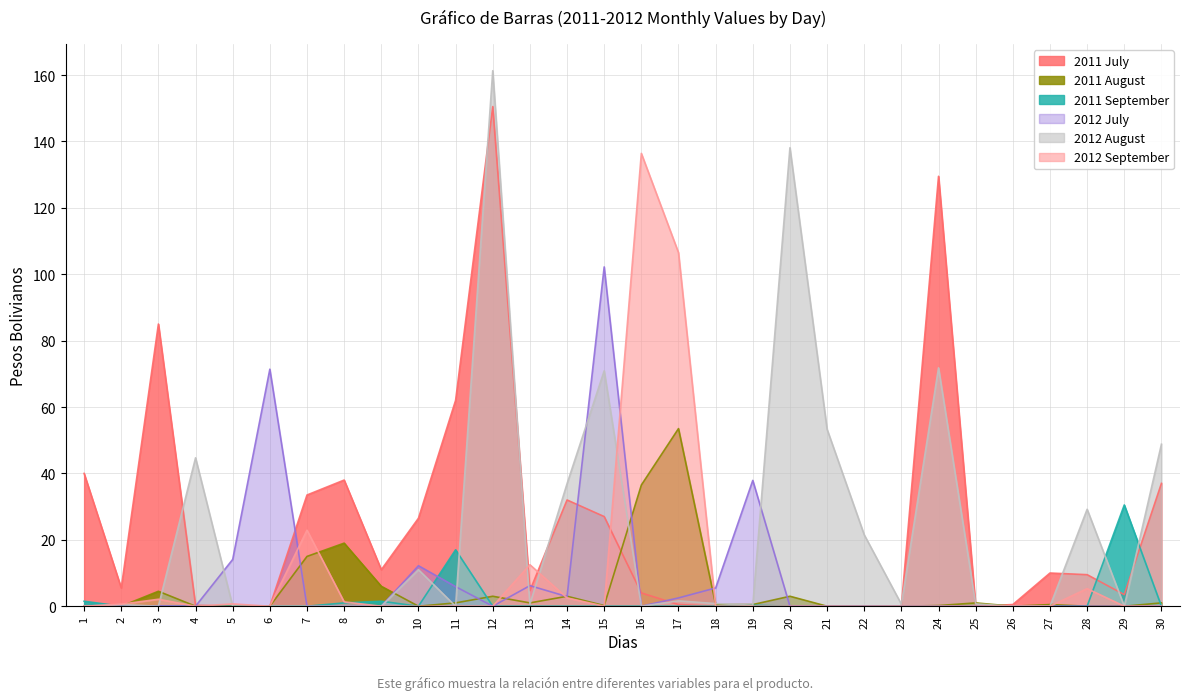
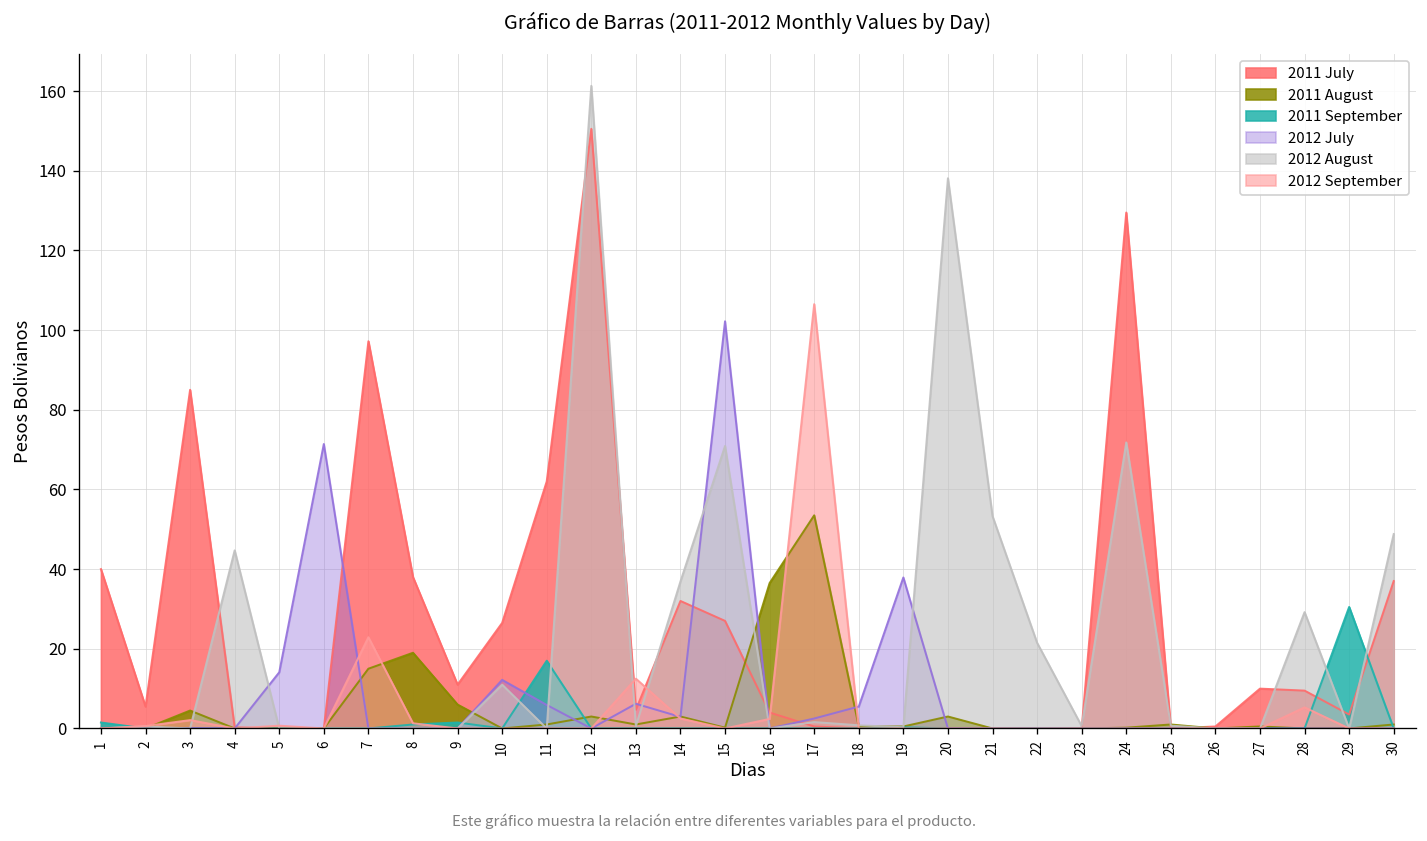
2011 July, 7: 34 -> 97
2012 September, 16: 136 -> 2
